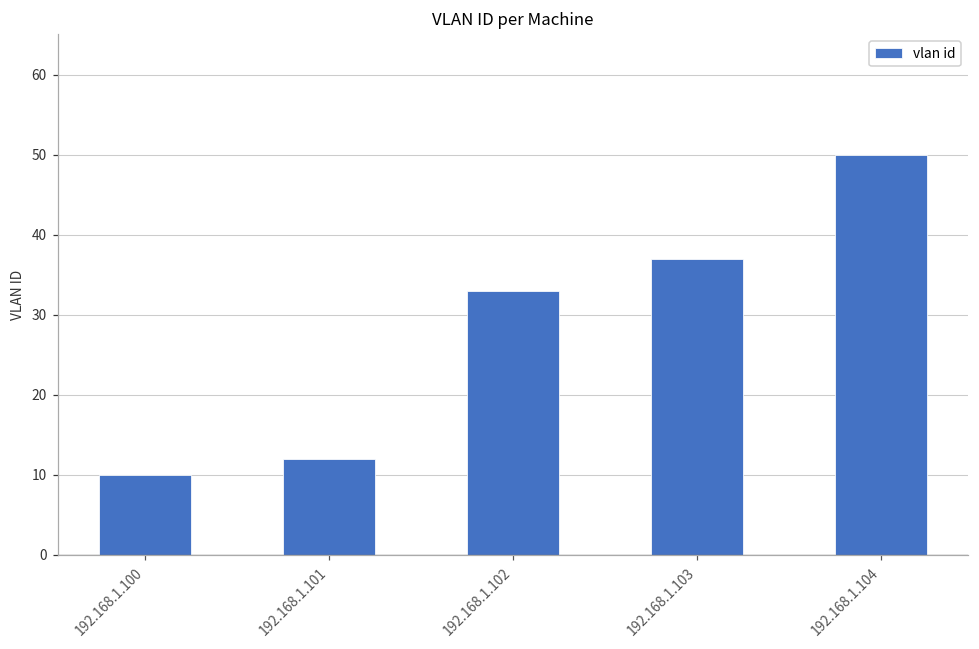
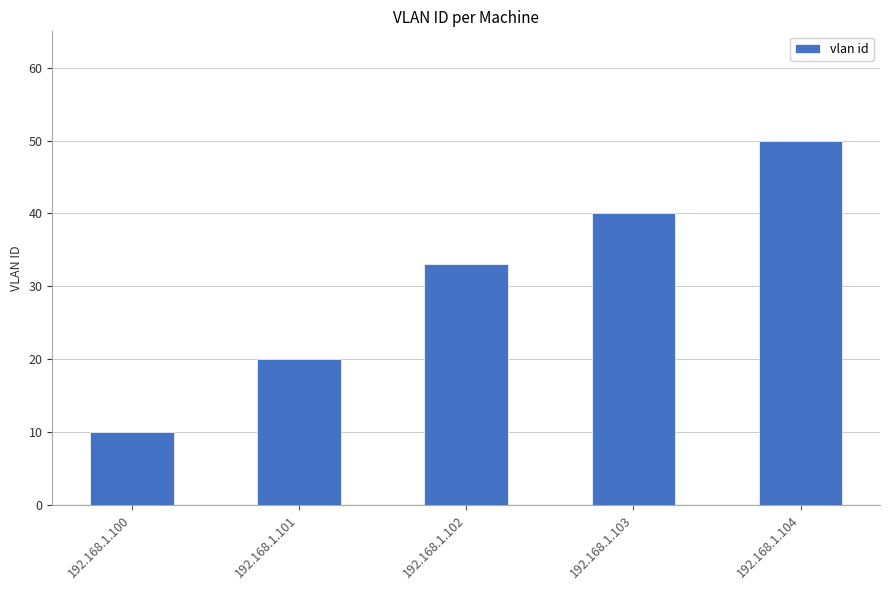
192.168.1.101: 12 -> 20
192.168.1.103: 37 -> 40
